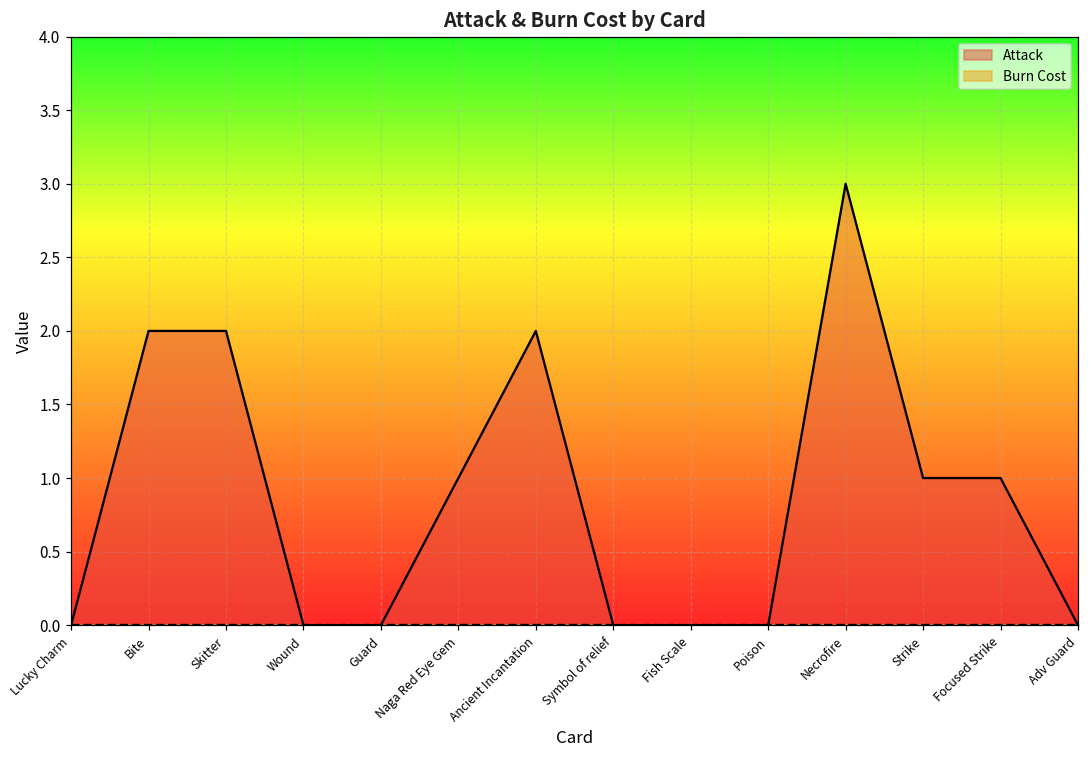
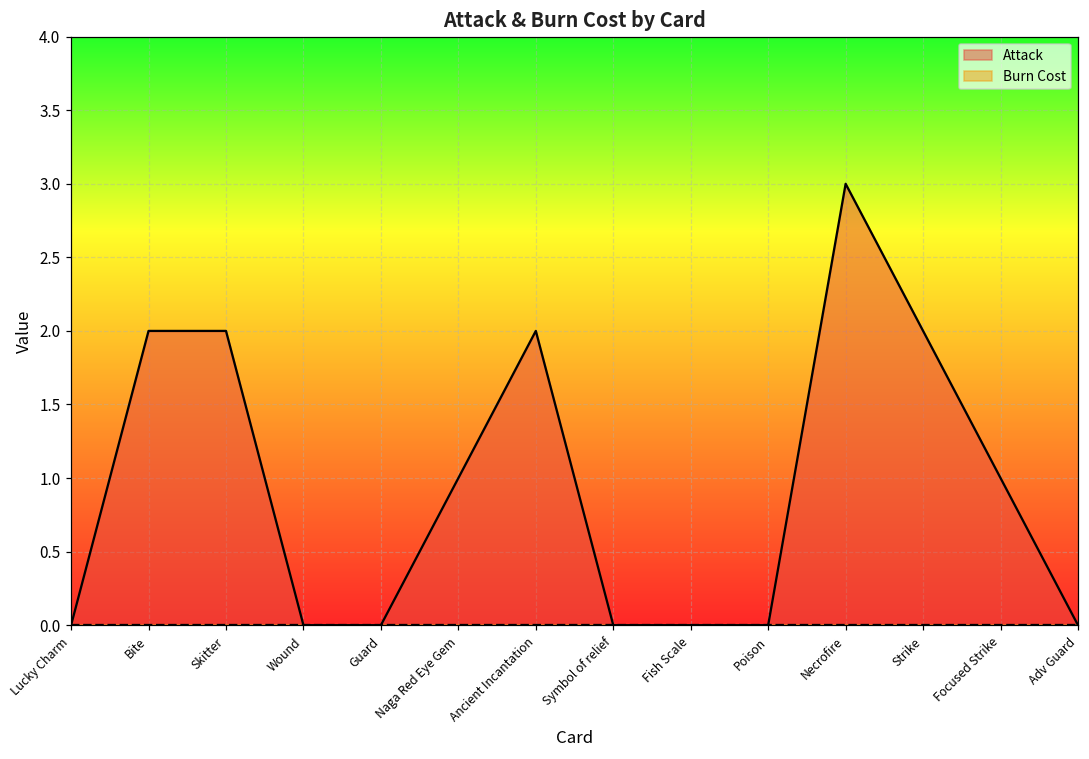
Attack, Strike: 1 -> 2
